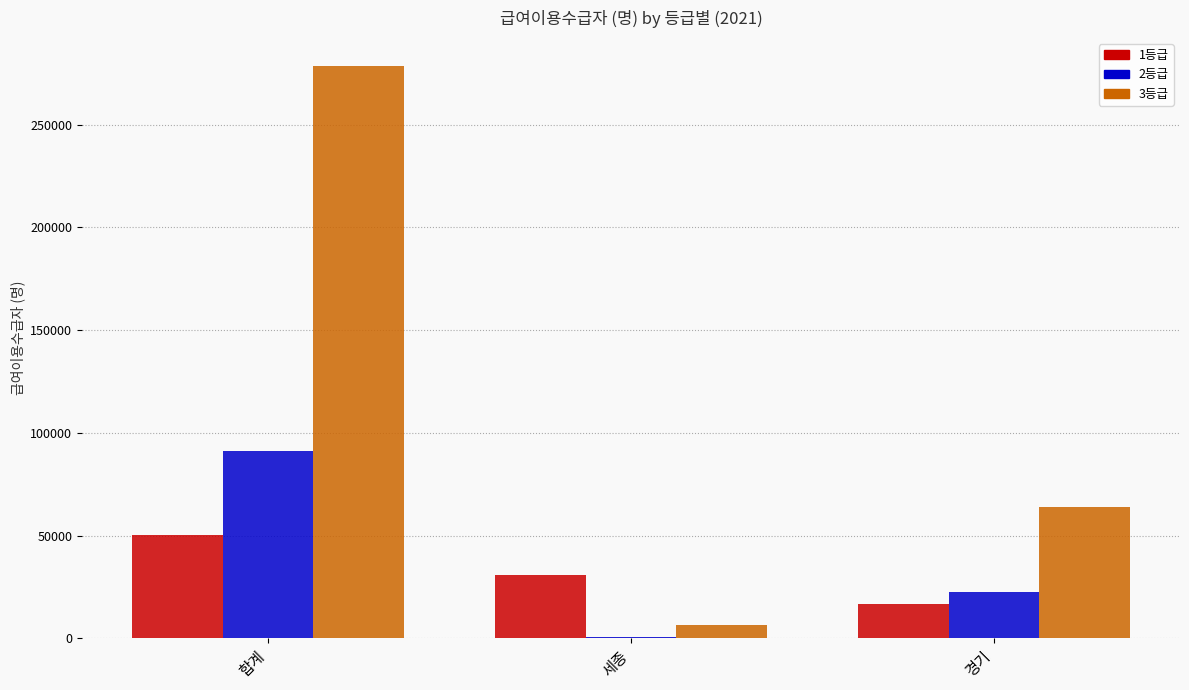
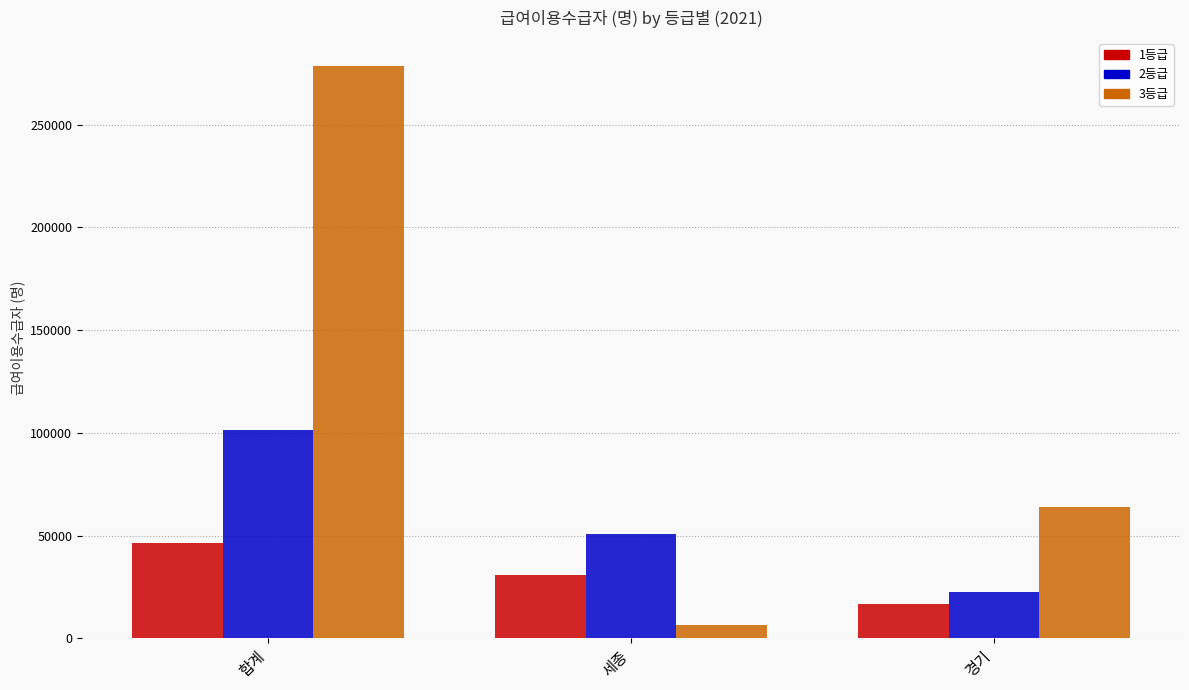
1등급, 합계: 51000 -> 46000
2등급, 합계: 91000 -> 101000
2등급, 세종: 0 -> 51000
